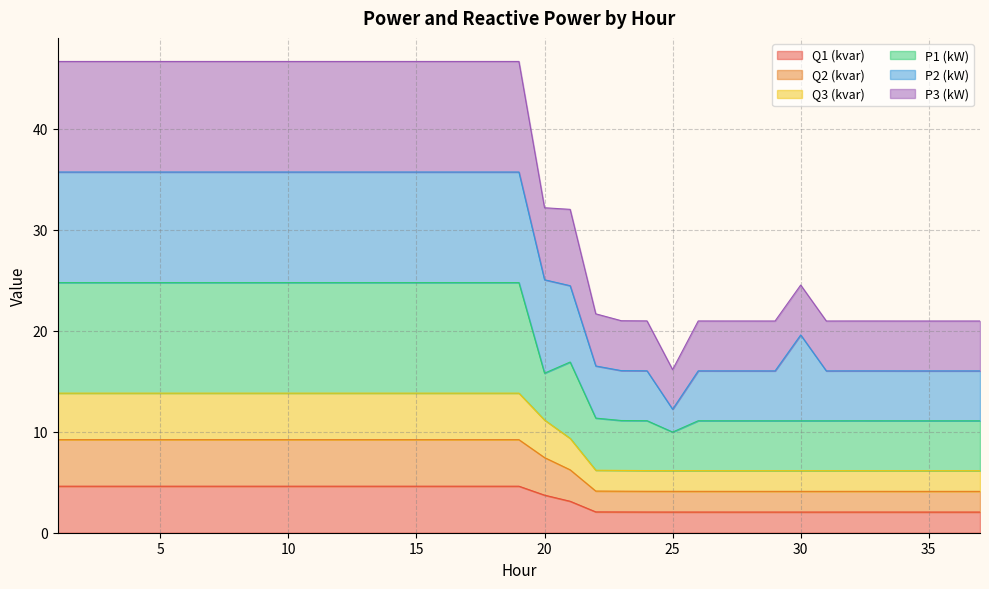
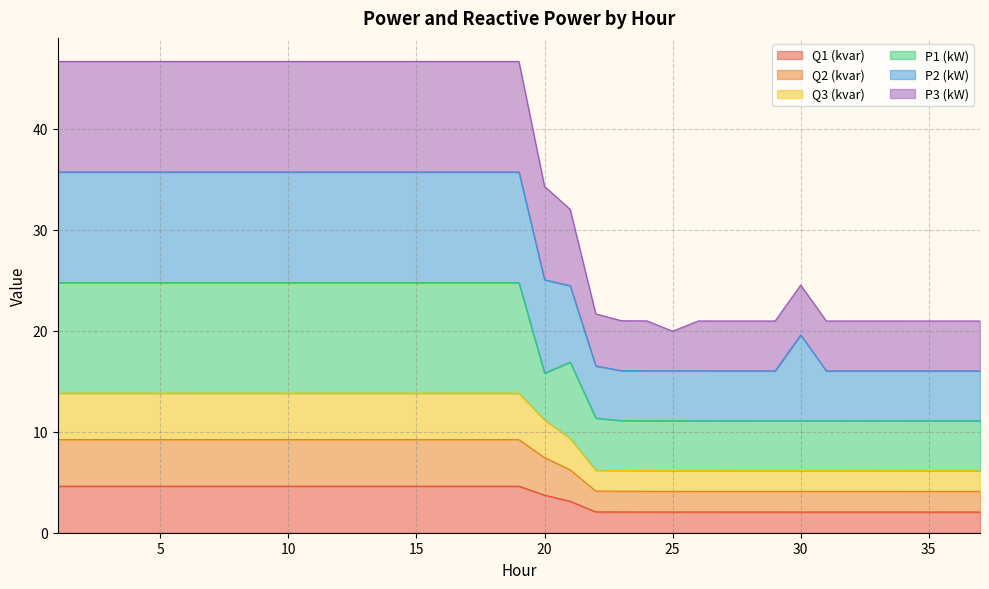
P3 (kW), 20: 7.1 -> 9.2
P1 (kW), 25: 3.8 -> 4.9
P2 (kW), 25: 2.3 -> 4.9
